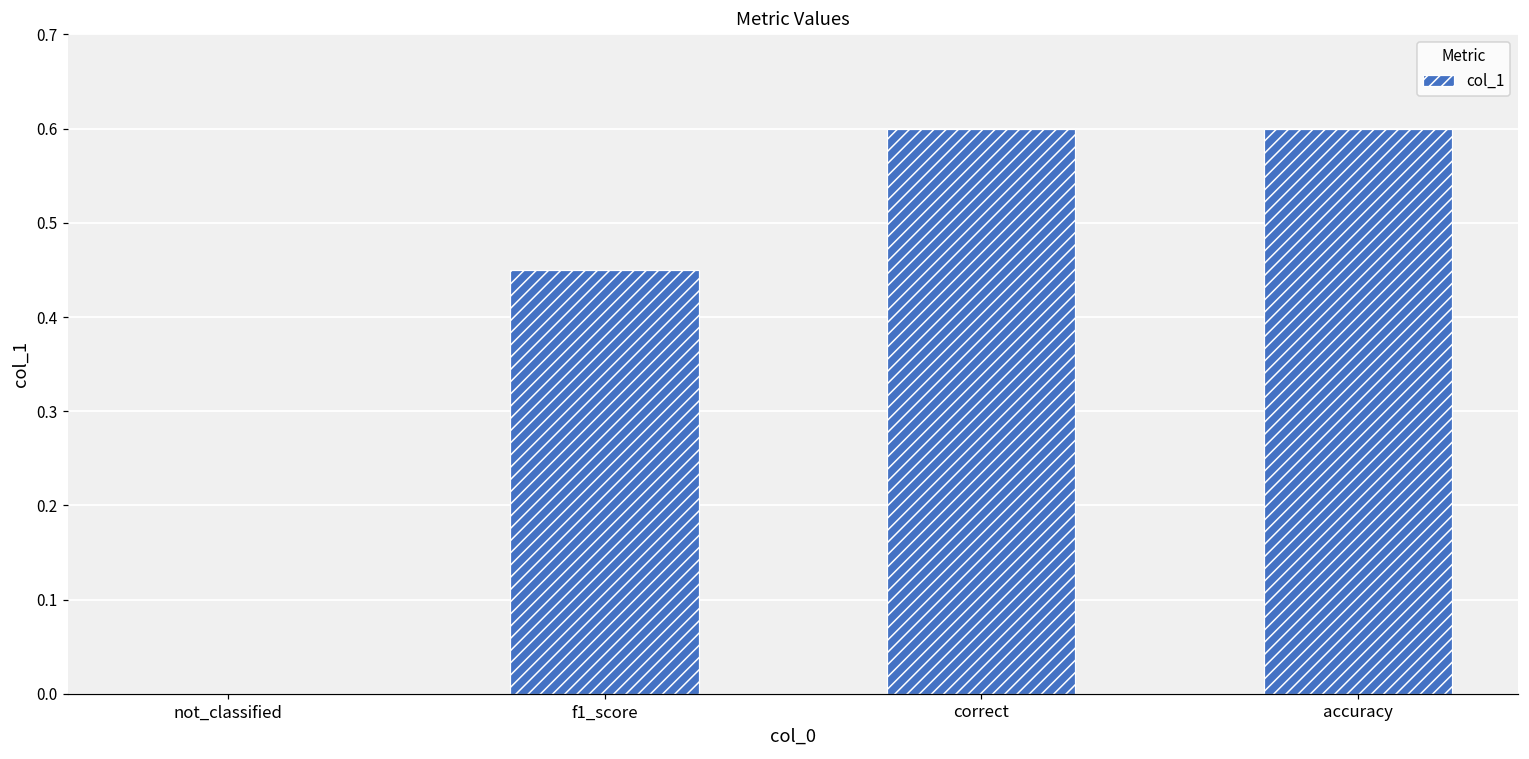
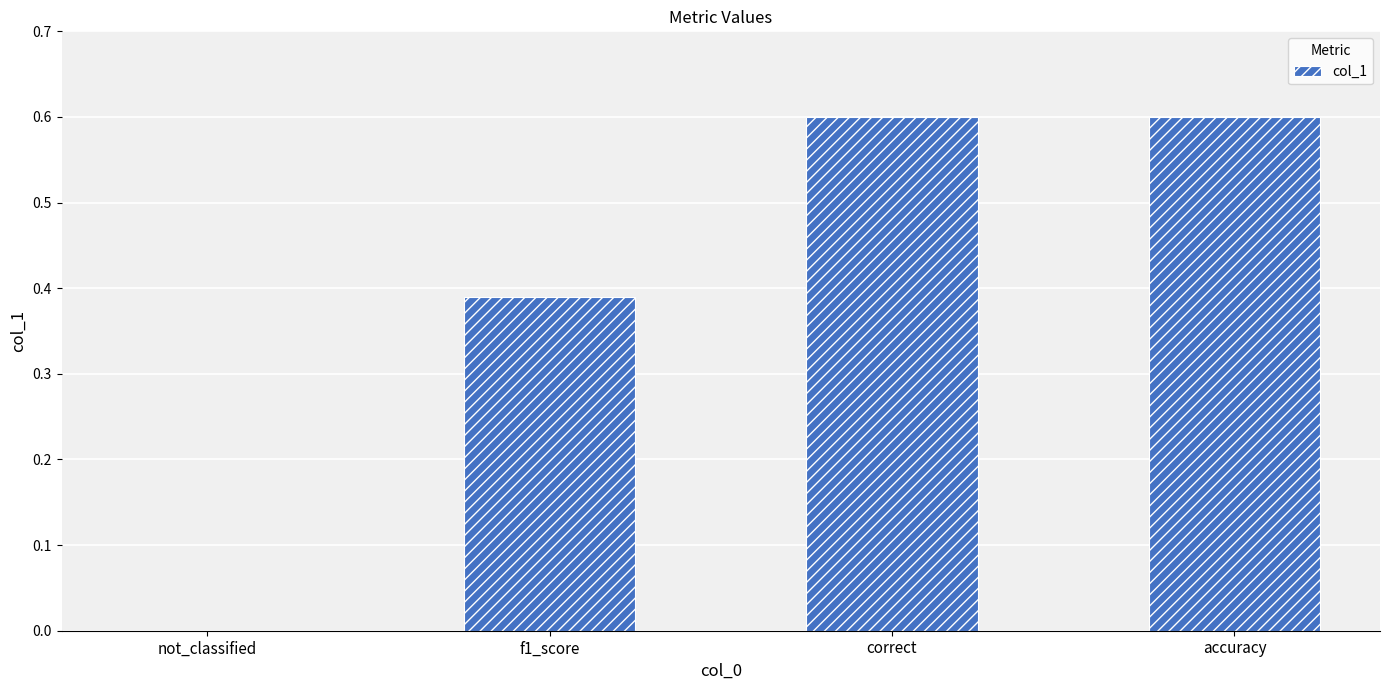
f1_score: 0.45 -> 0.39
